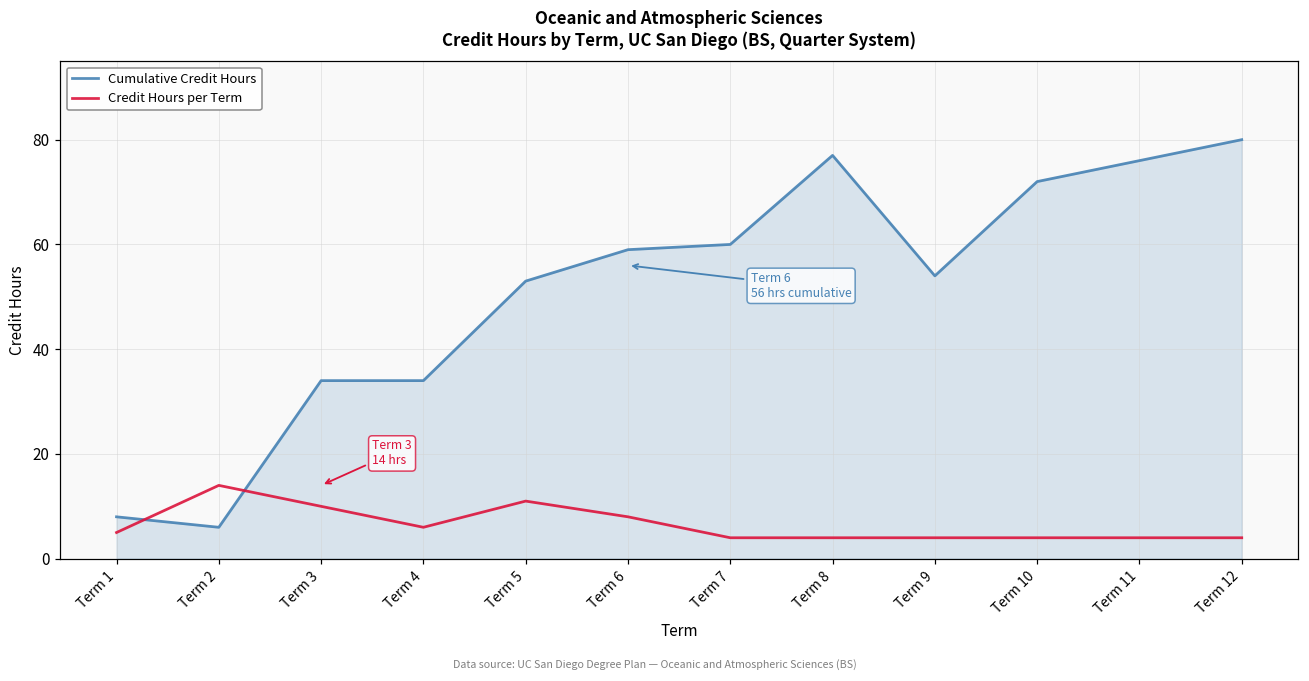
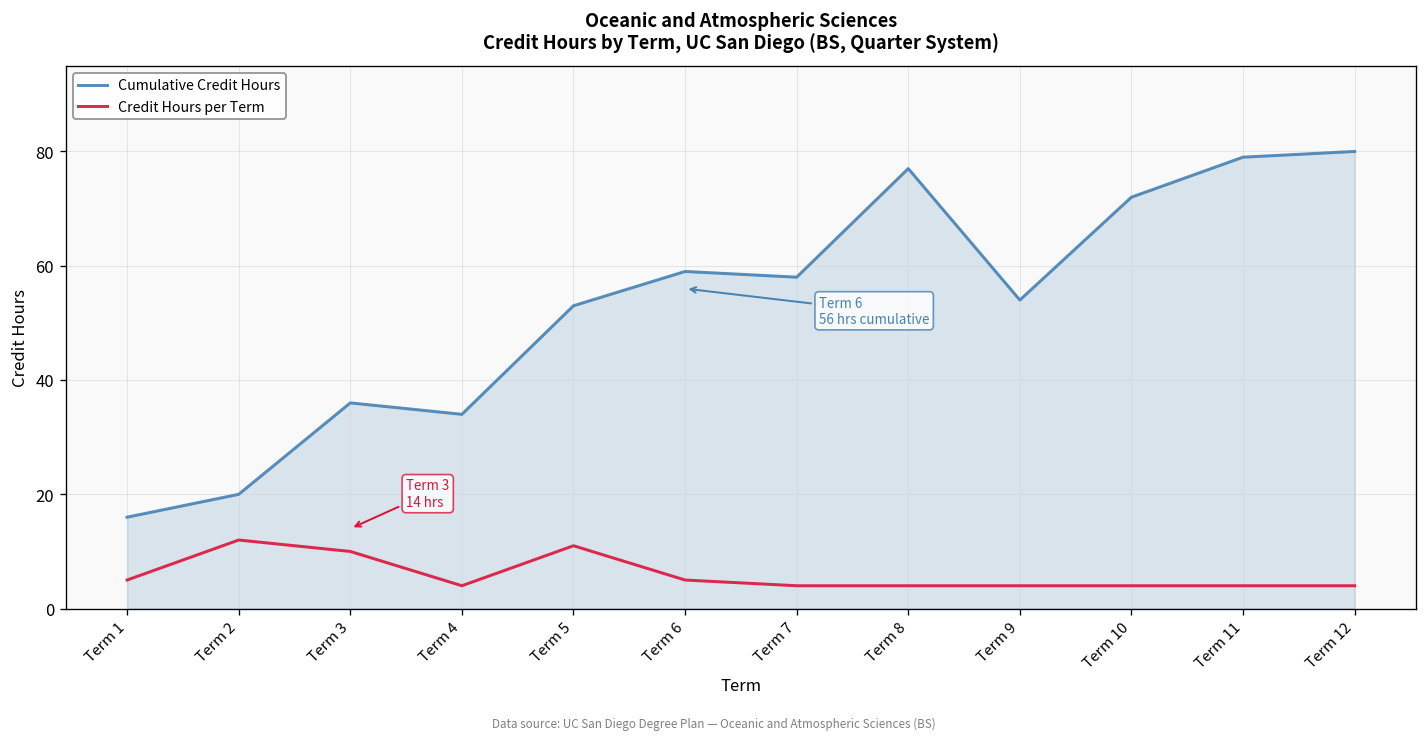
Cumulative Credit Hours, Term 1: 8 -> 16
Cumulative Credit Hours, Term 2: 6 -> 20
Credit Hours per Term, Term 2: 14 -> 12
Cumulative Credit Hours, Term 3: 34 -> 36
Credit Hours per Term, Term 4: 6 -> 4
Credit Hours per Term, Term 6: 8 -> 5
Cumulative Credit Hours, Term 7: 60 -> 58
Cumulative Credit Hours, Term 11: 76 -> 79
